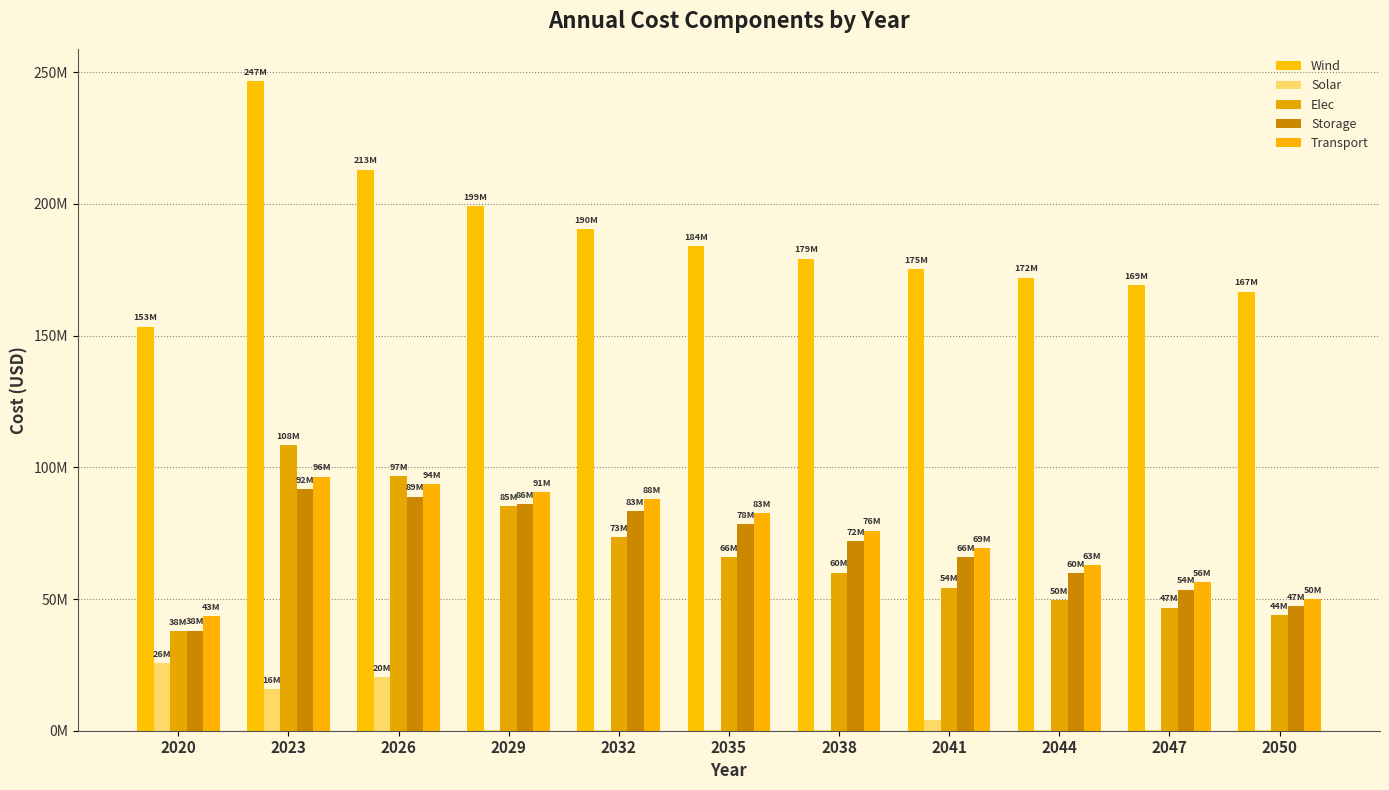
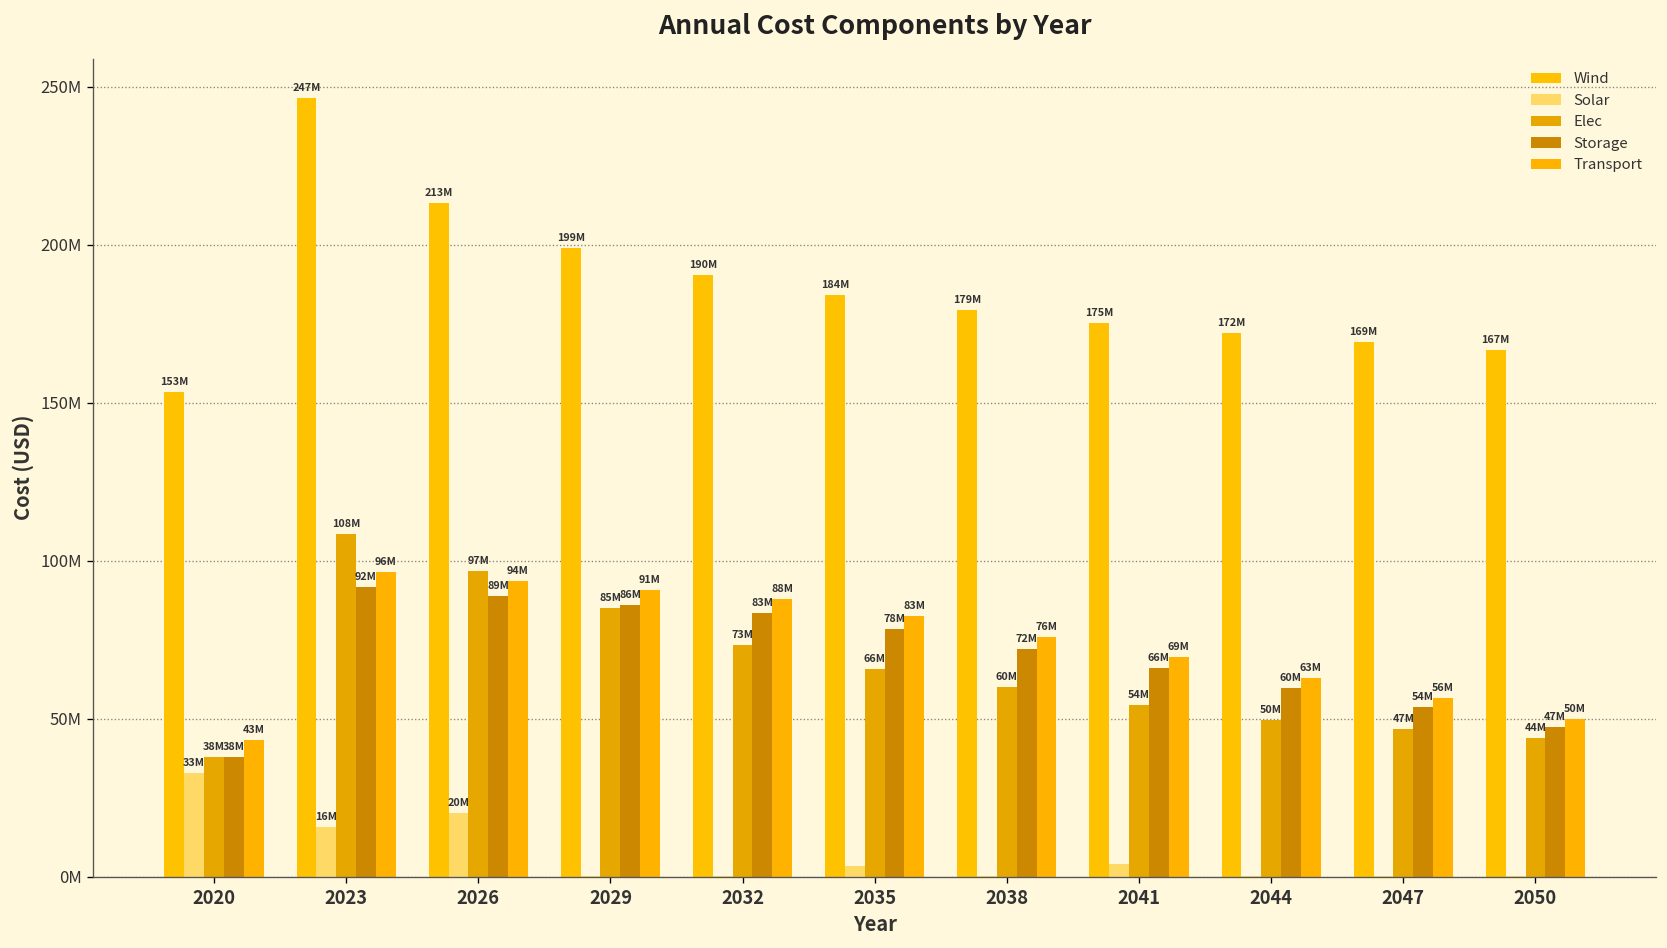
Solar, 2020: 26M -> 33M
Solar, 2035: 0 -> 3000000
